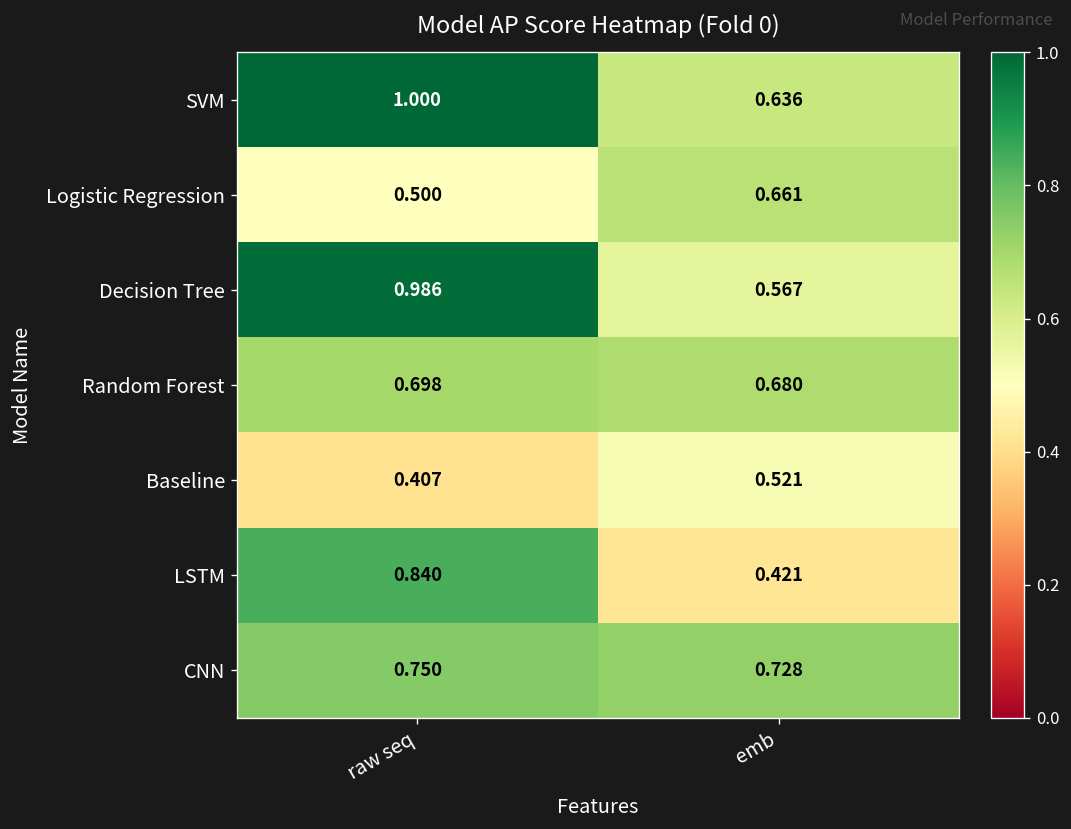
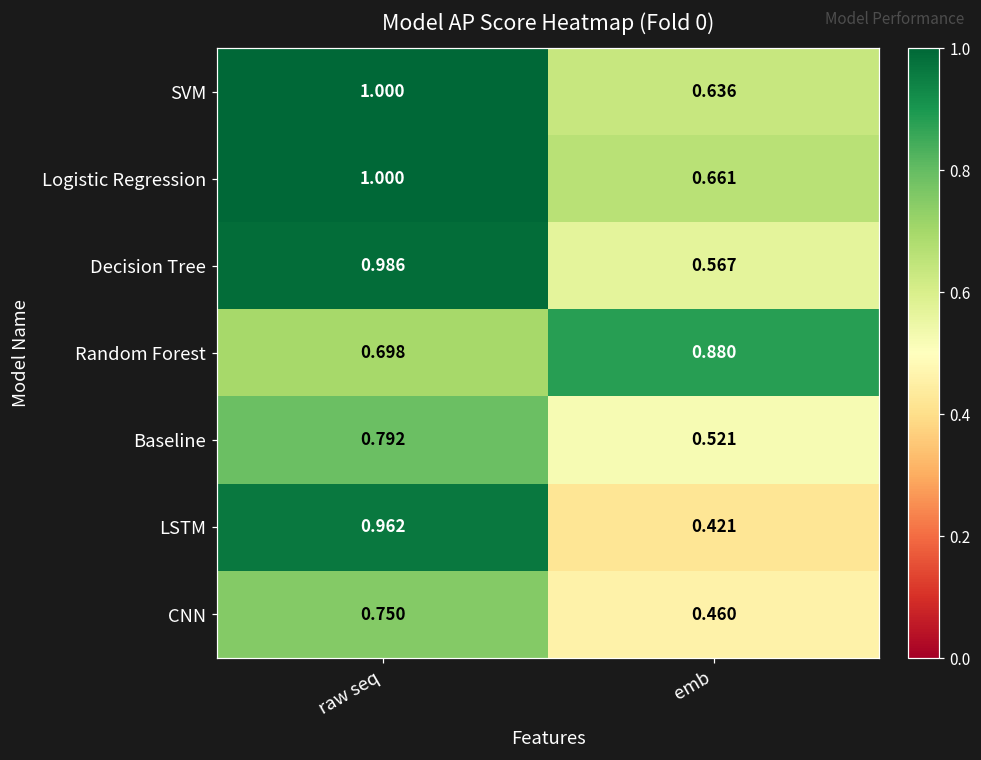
Logistic Regression, raw seq: 0.500 -> 1.000
Random Forest, emb: 0.680 -> 0.880
Baseline, raw seq: 0.407 -> 0.792
LSTM, raw seq: 0.840 -> 0.962
CNN, emb: 0.728 -> 0.460
